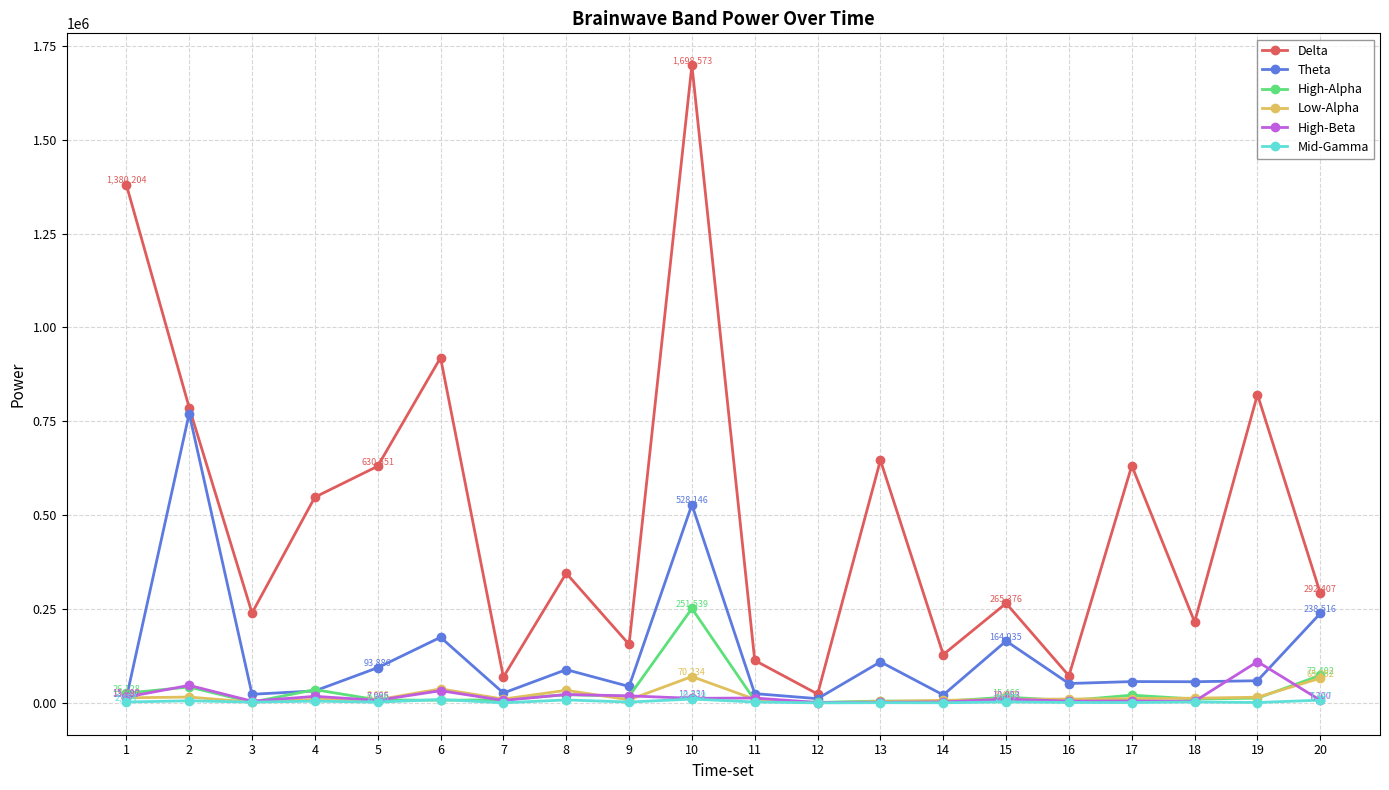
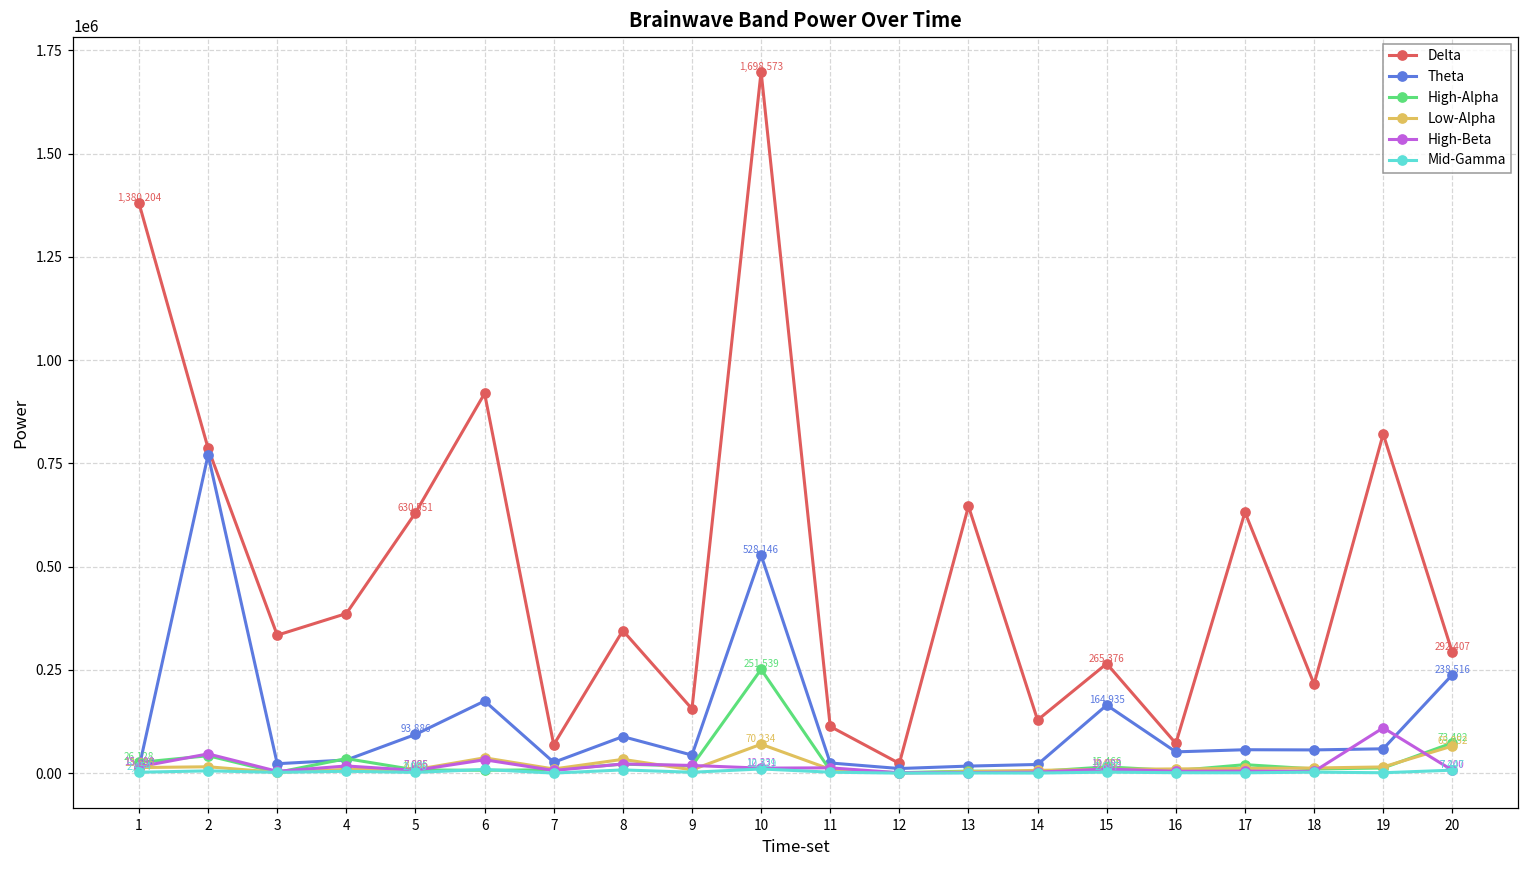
Delta, 3: 240000 -> 330000
Delta, 4: 550000 -> 390000
Theta, 13: 110000 -> 20000
